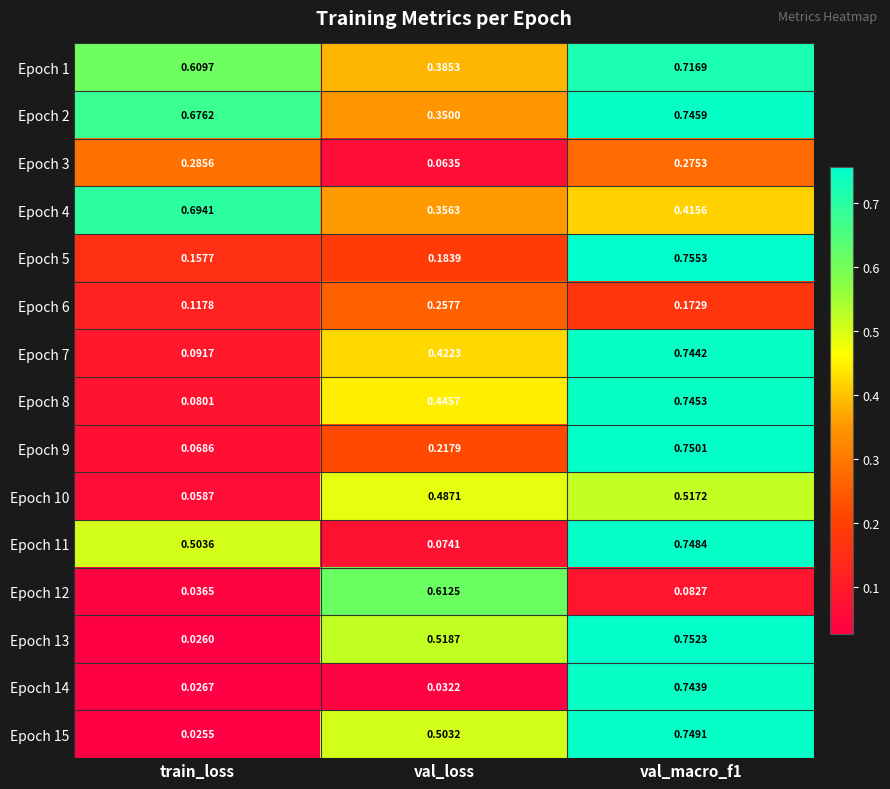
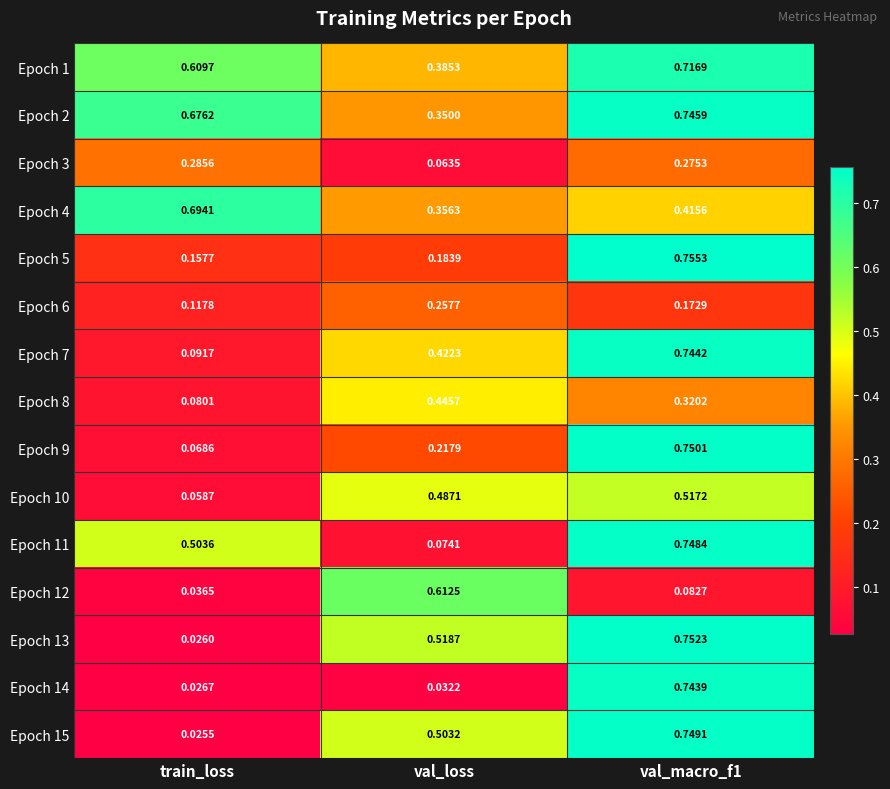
Epoch 8, val_macro_f1: 0.7453 -> 0.3202
